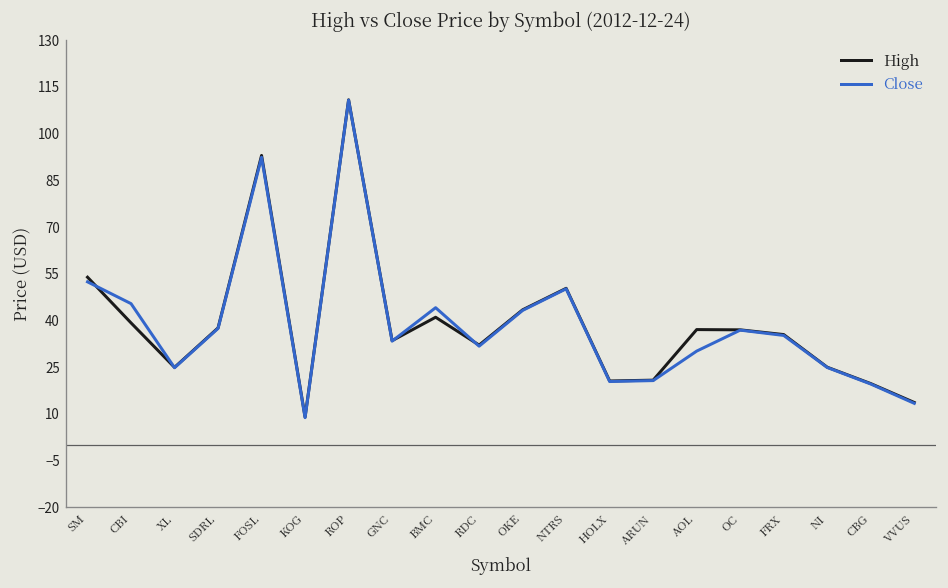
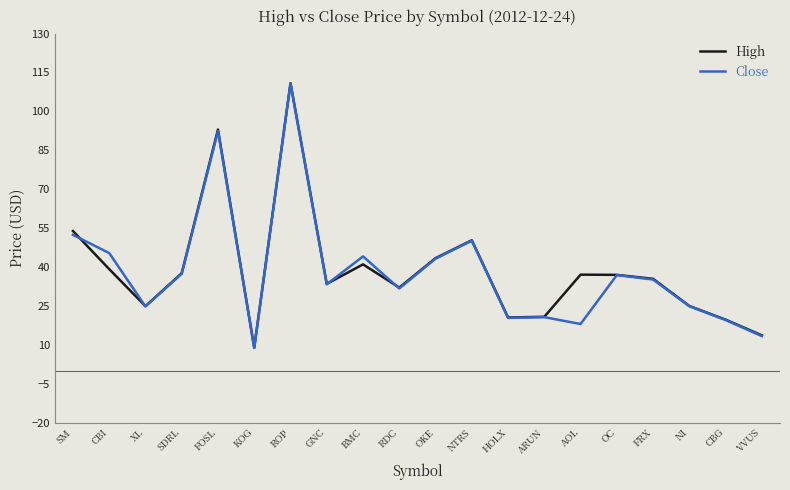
Close, AOL: 30 -> 18
